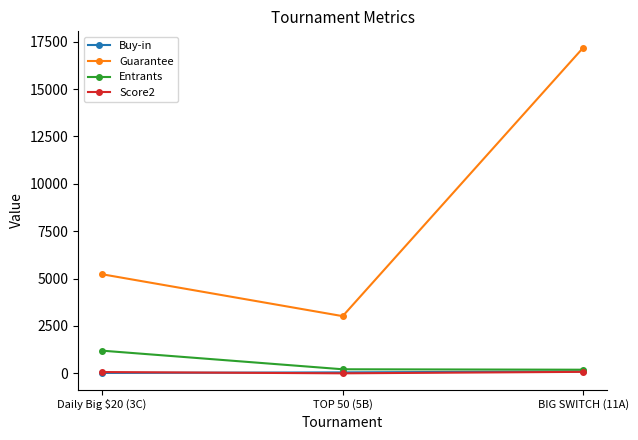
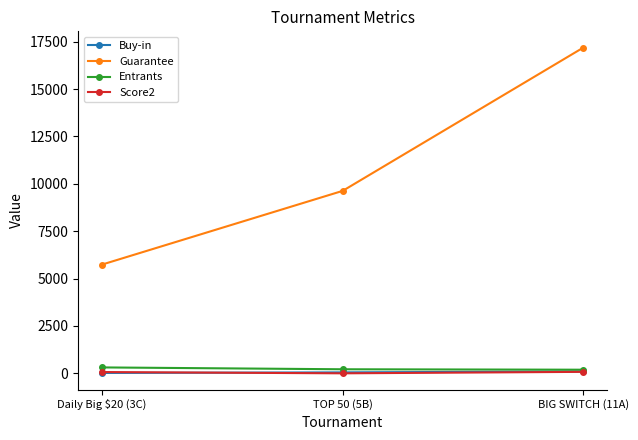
Guarantee, Daily Big $20 (3C): 5200 -> 5700
Entrants, Daily Big $20 (3C): 1200 -> 300
Guarantee, TOP 50 (5B): 3000 -> 9600
